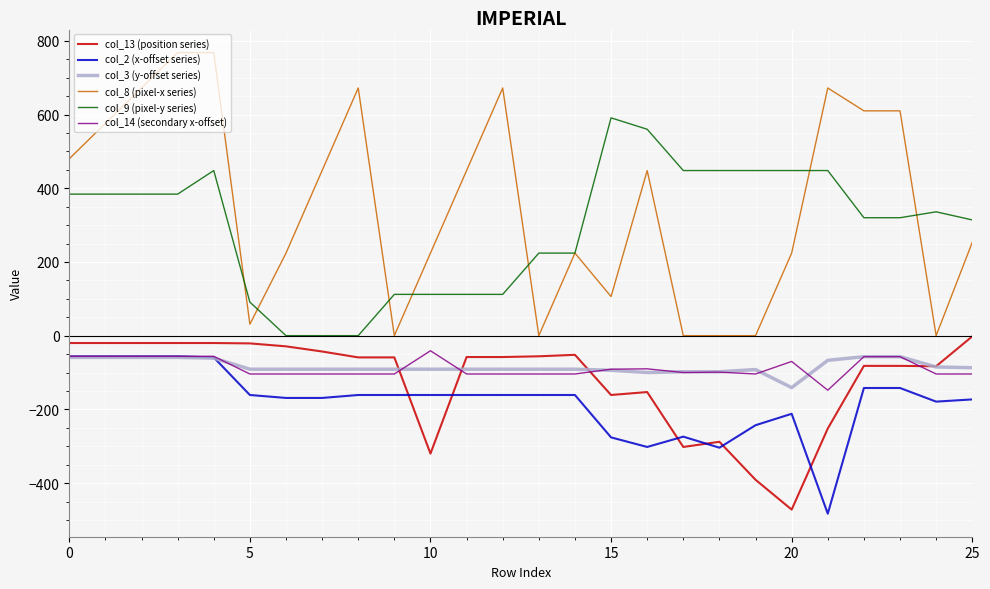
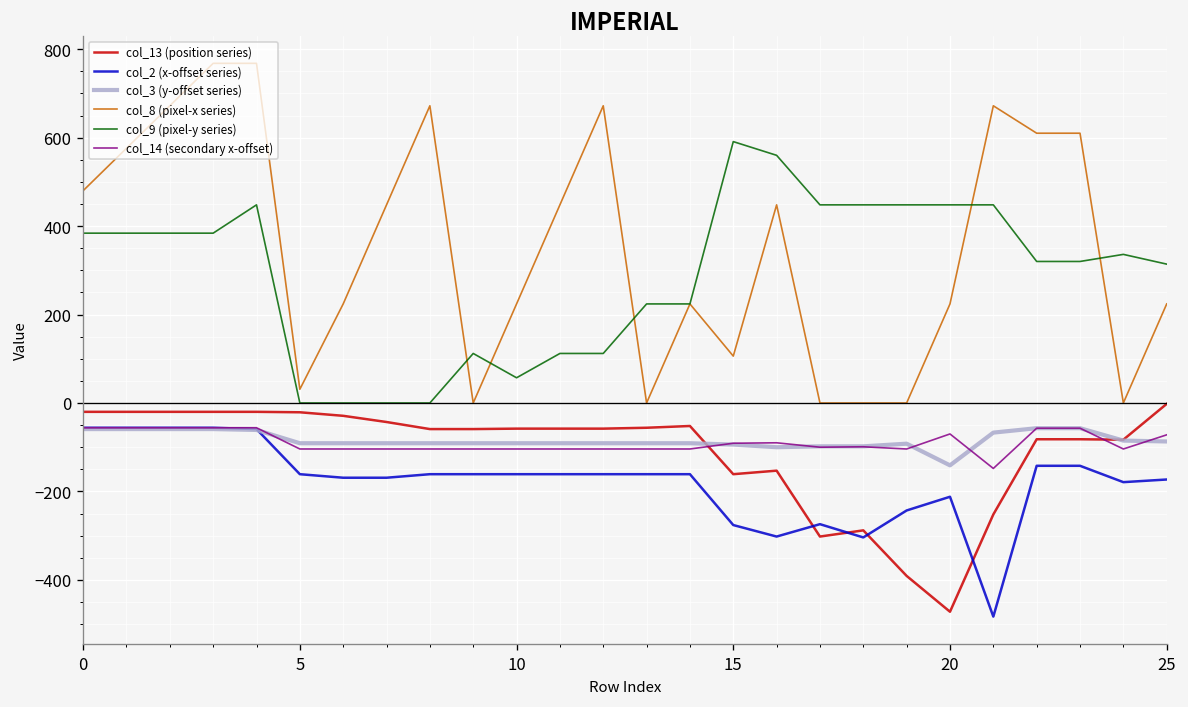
col_9 (pixel-y series), 5: 90 -> 0
col_13 (position series), 10: -320 -> -60
col_9 (pixel-y series), 10: 110 -> 60
col_14 (secondary x-offset), 10: -40 -> -100
col_8 (pixel-x series), 25: 250 -> 220
col_14 (secondary x-offset), 25: -100 -> -70
